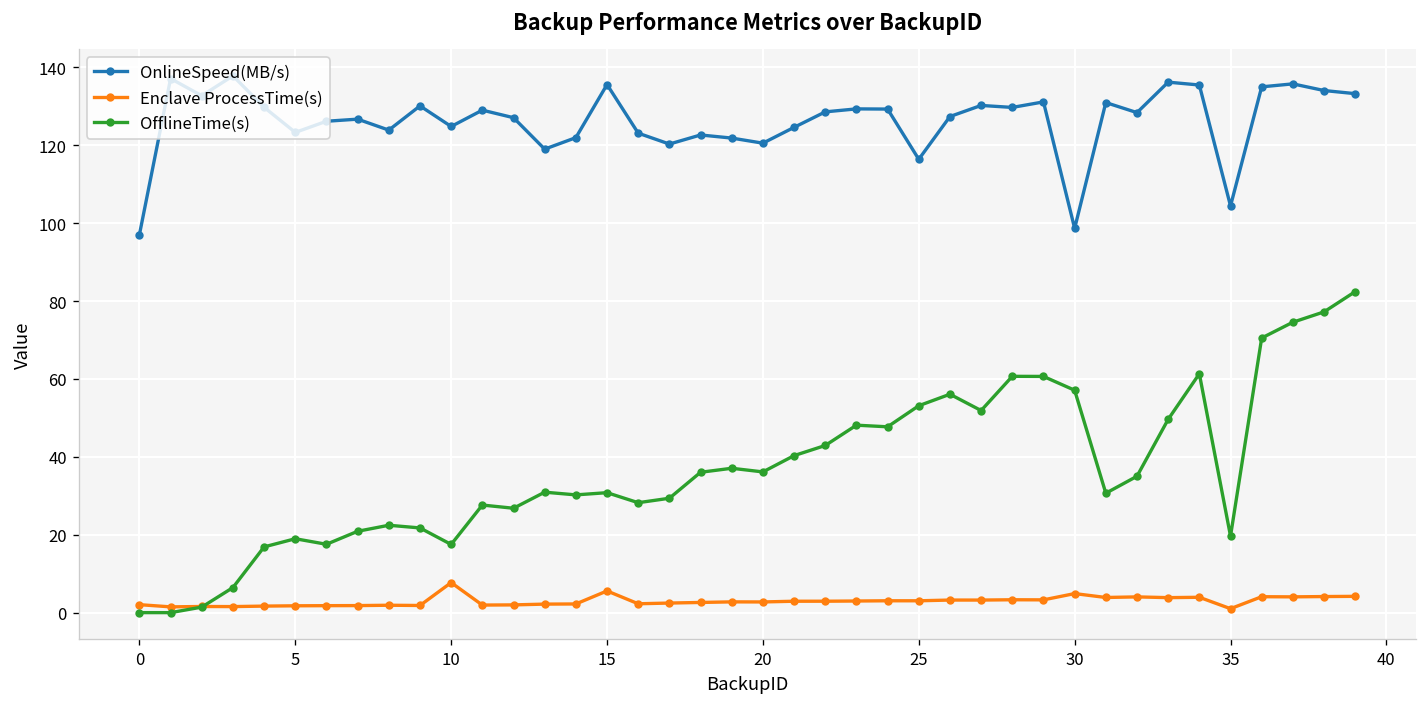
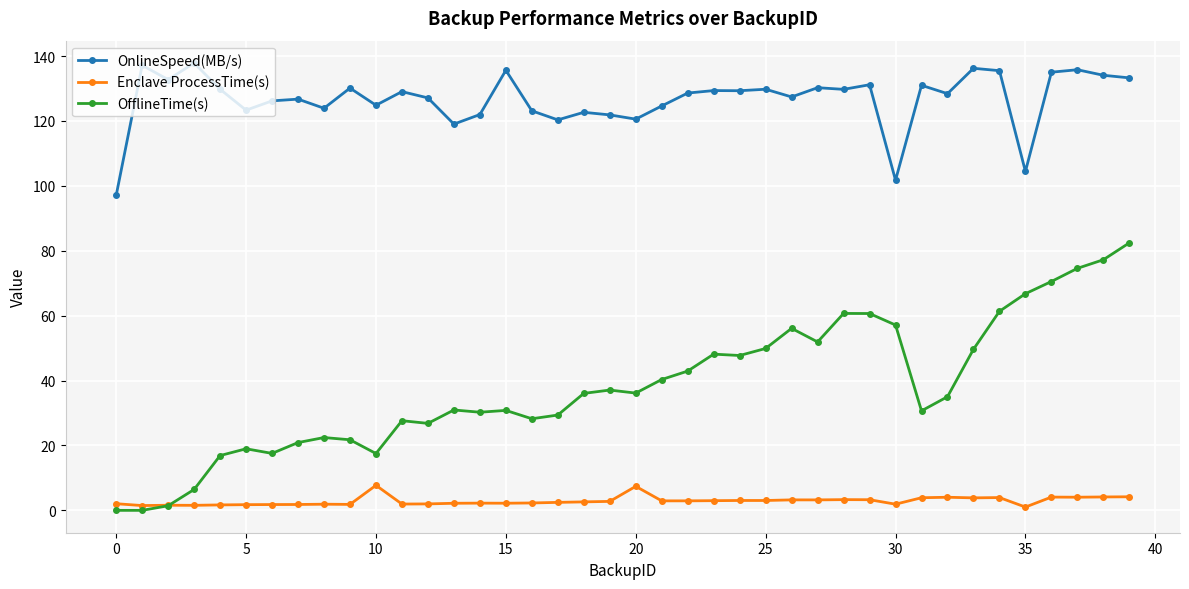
Enclave ProcessTime(s), 15: 6 -> 2
Enclave ProcessTime(s), 20: 3 -> 7
OnlineSpeed(MB/s), 25: 116 -> 130
OfflineTime(s), 25: 53 -> 50
OnlineSpeed(MB/s), 30: 99 -> 102
Enclave ProcessTime(s), 30: 5 -> 2
OfflineTime(s), 35: 20 -> 67
